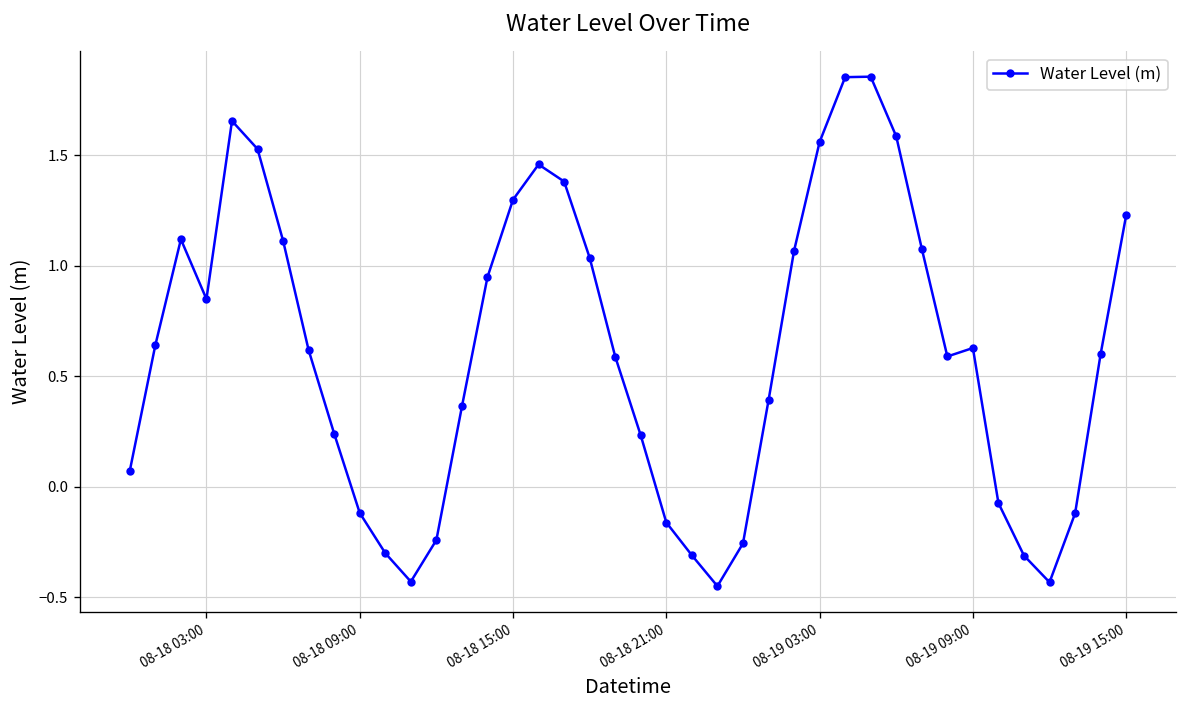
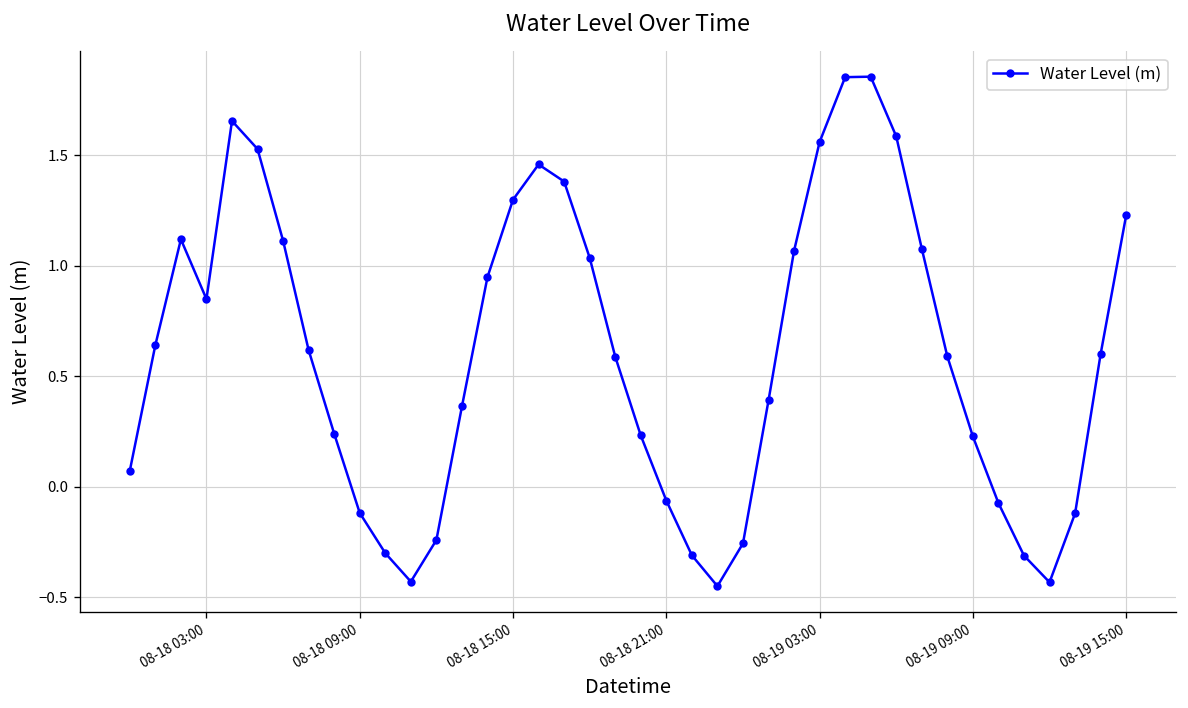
08-18 21:00: -0.16 -> -0.06
08-19 09:00: 0.63 -> 0.23
